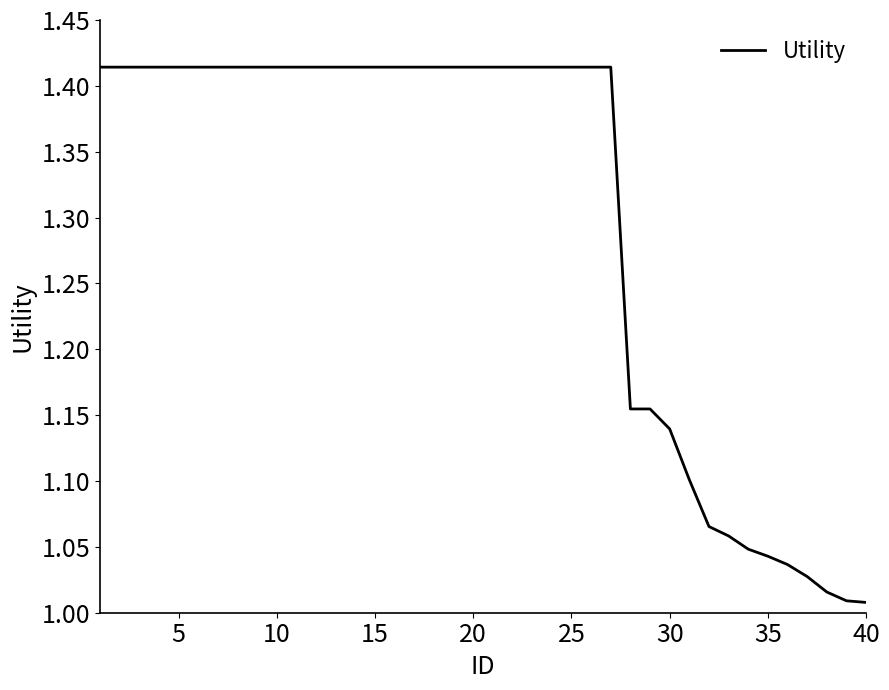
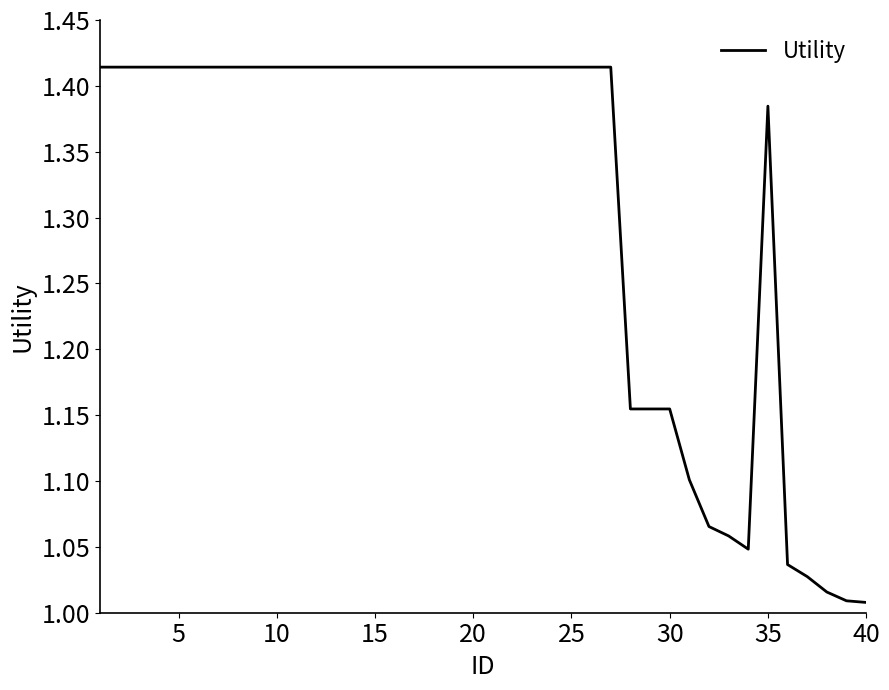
30: 1.140 -> 1.155
35: 1.043 -> 1.385
